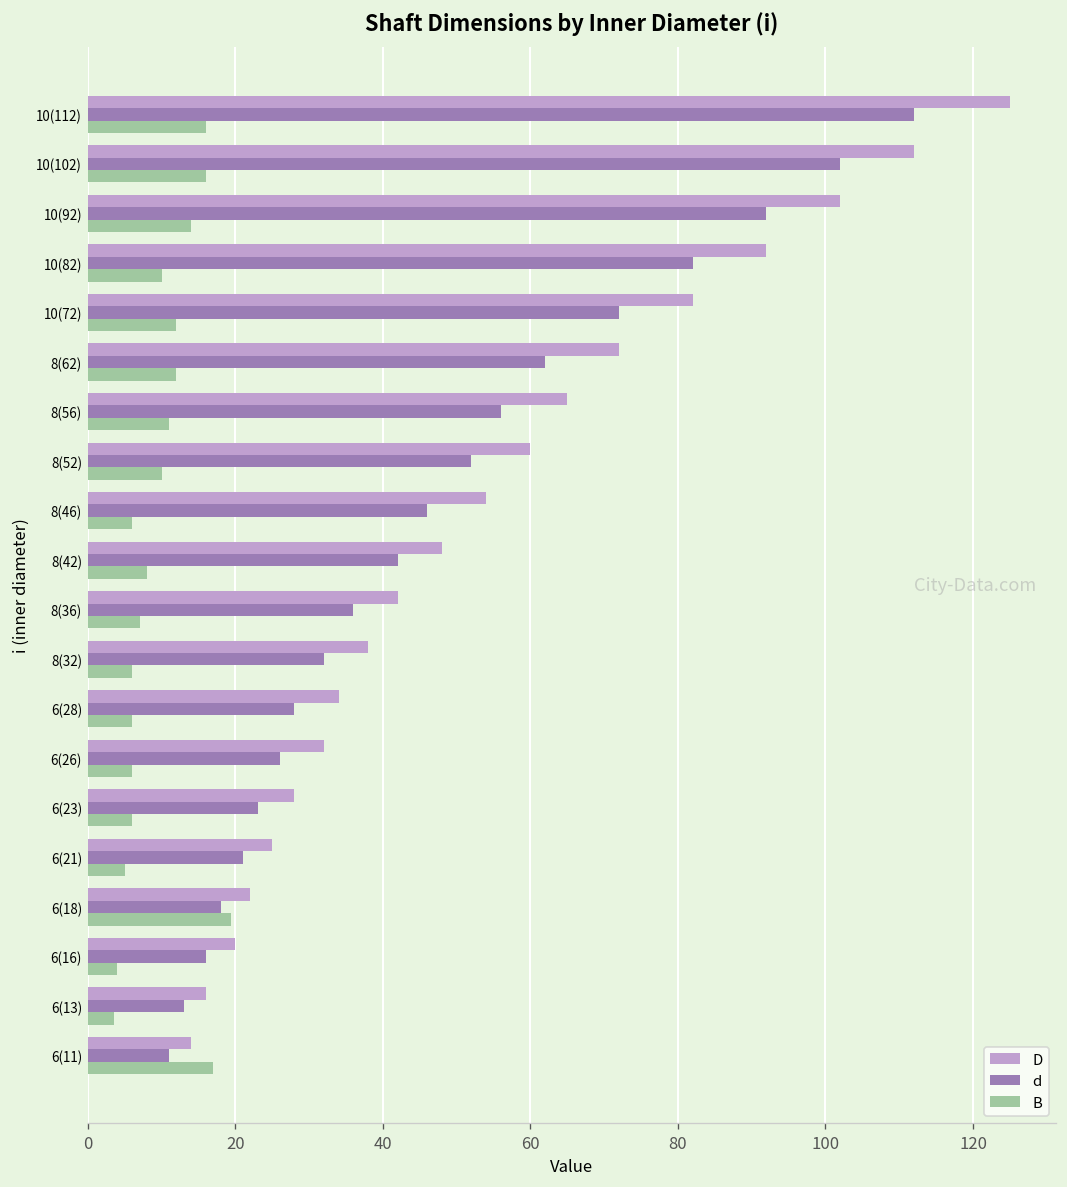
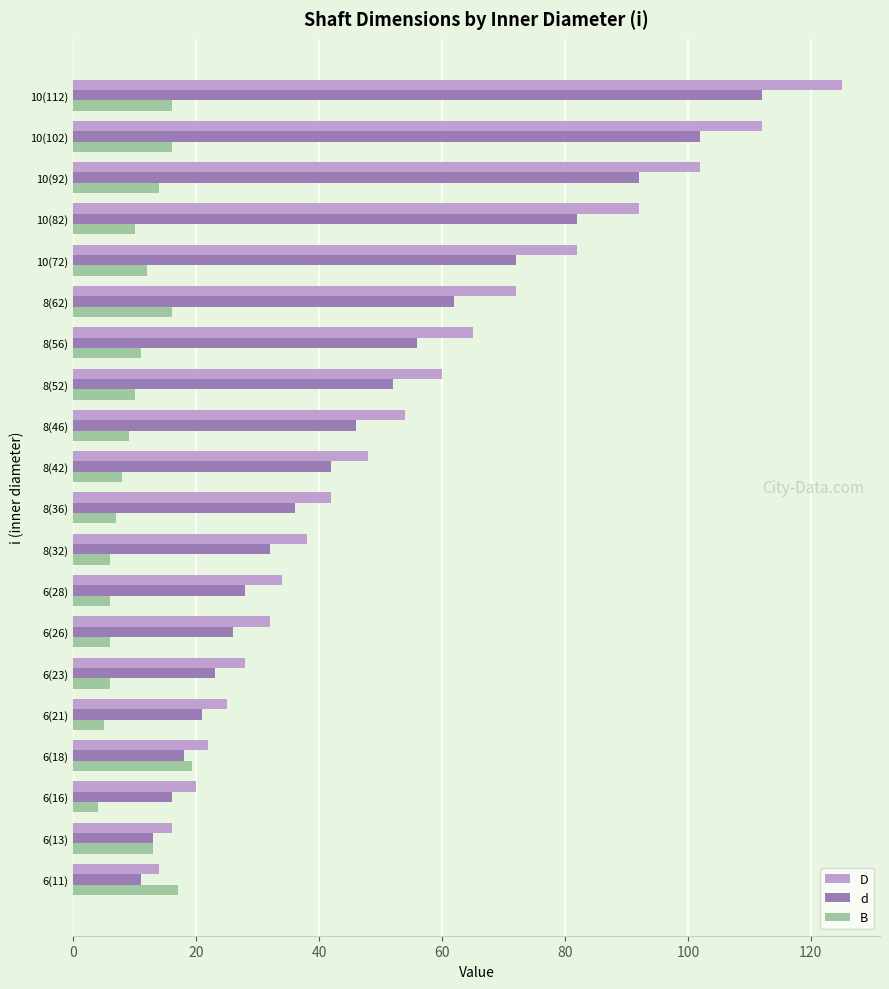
B, 8(62): 12 -> 16
B, 8(46): 6 -> 9
B, 6(13): 4 -> 13
